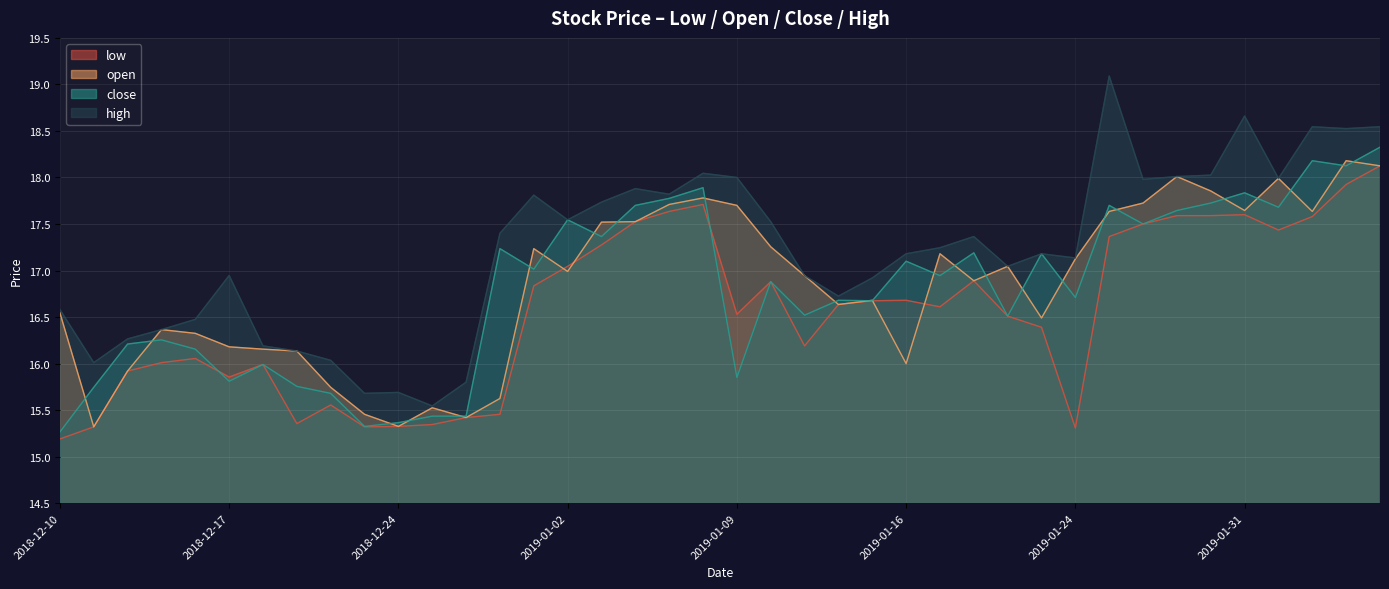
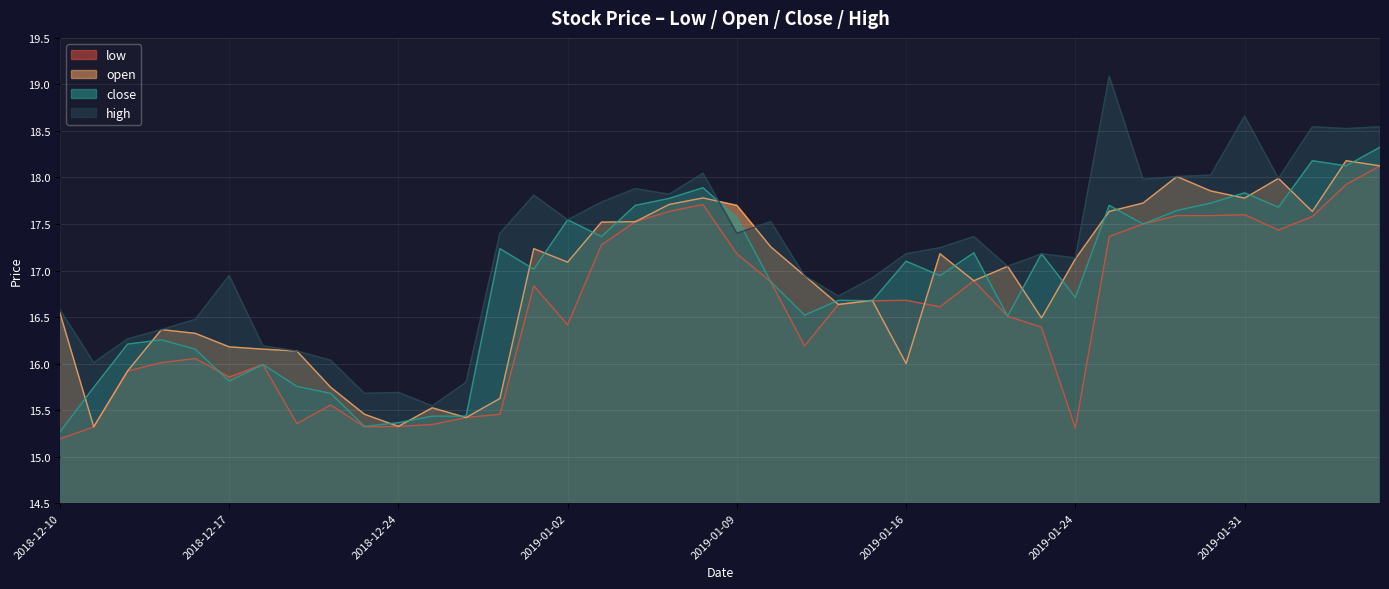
low, 2019-01-02: 17.0 -> 16.4
open, 2019-01-02: 17.0 -> 17.1
low, 2019-01-09: 16.5 -> 17.2
close, 2019-01-09: 15.9 -> 17.6
high, 2019-01-09: 18.0 -> 17.4
open, 2019-01-31: 17.6 -> 17.8
